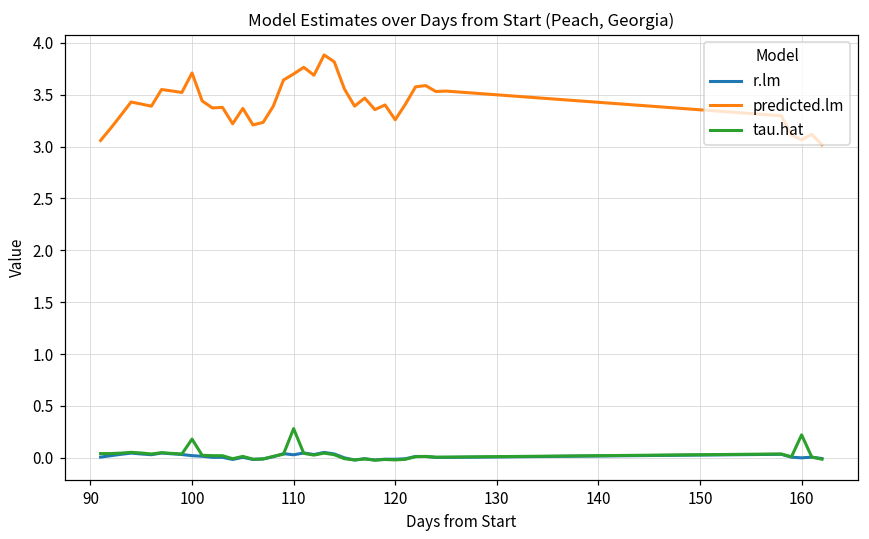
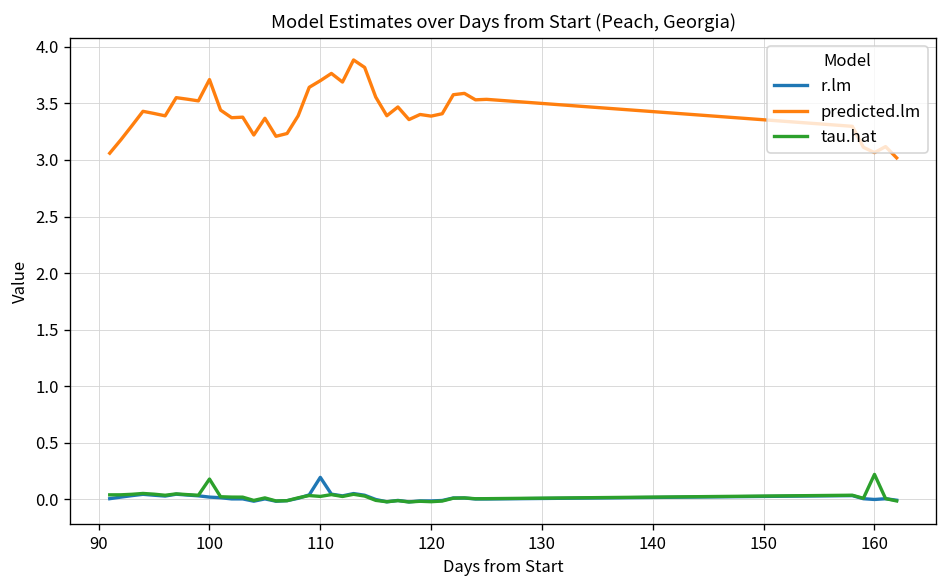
r.lm, 110: 0.0 -> 0.2
tau.hat, 110: 0.3 -> 0.0
predicted.lm, 120: 3.3 -> 3.4
